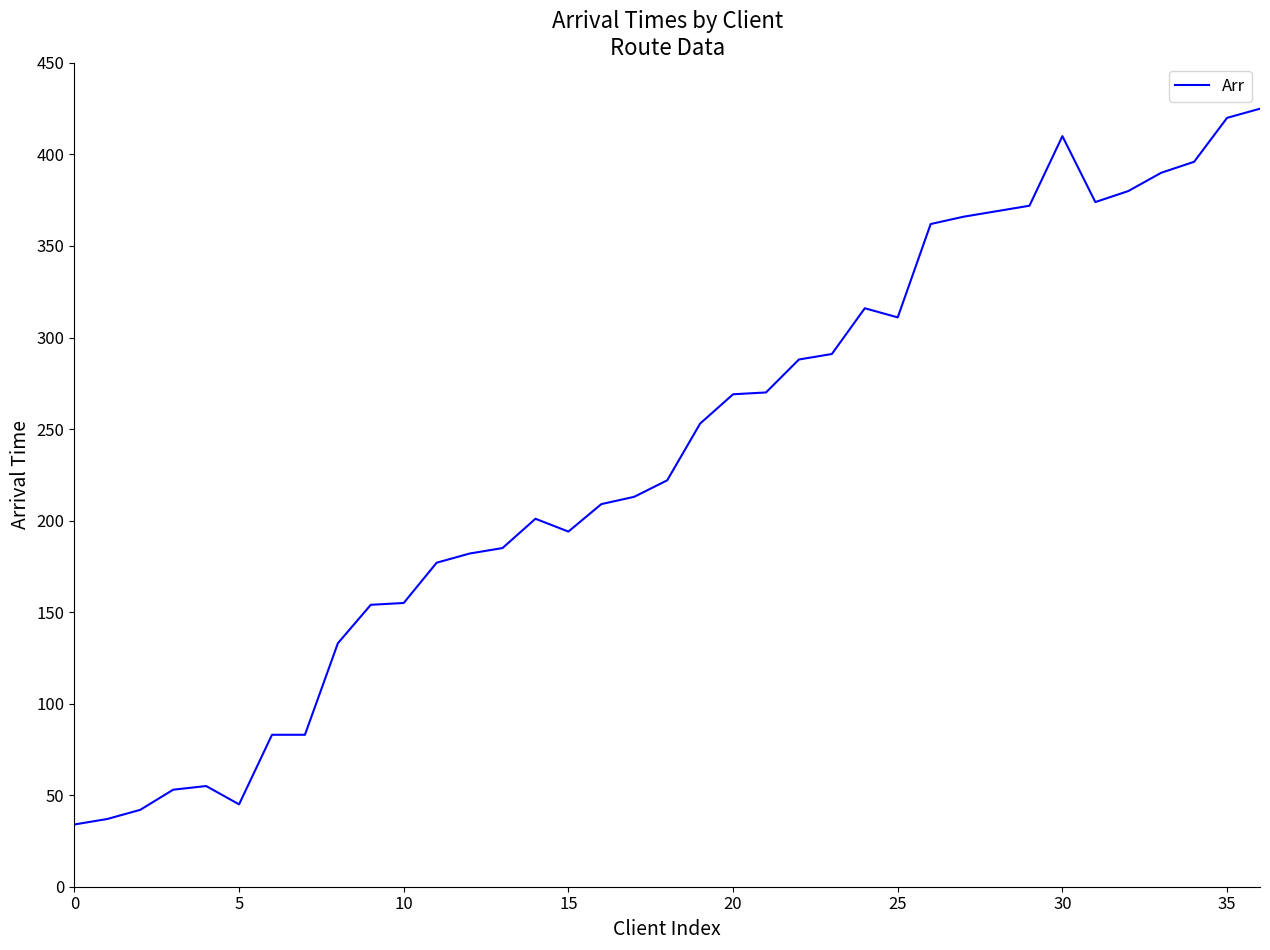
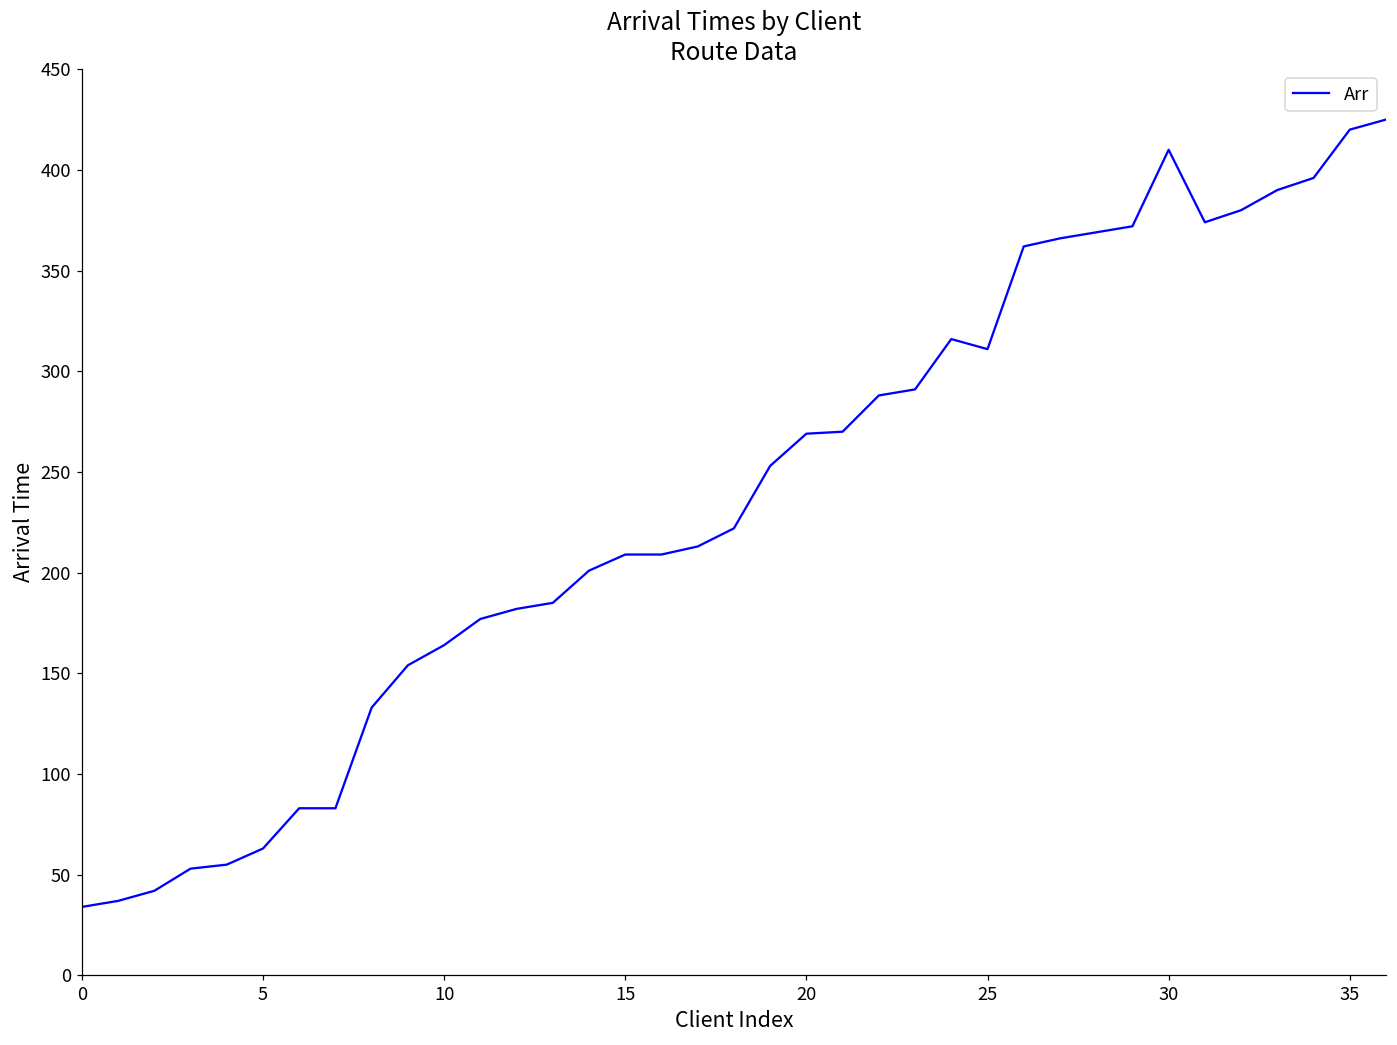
5: 45 -> 63
10: 155 -> 164
15: 194 -> 209
